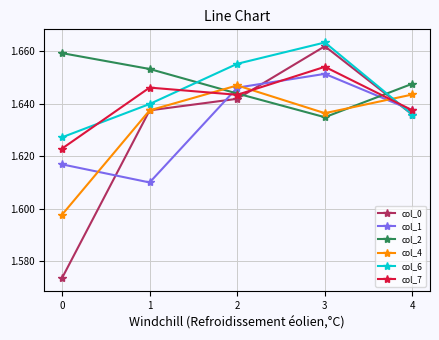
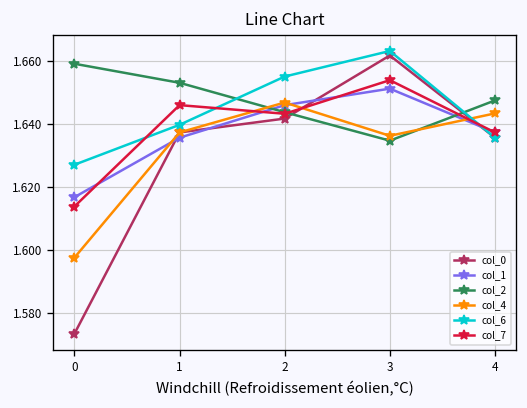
col_7, 0: 1.623 -> 1.614
col_1, 1: 1.610 -> 1.636
